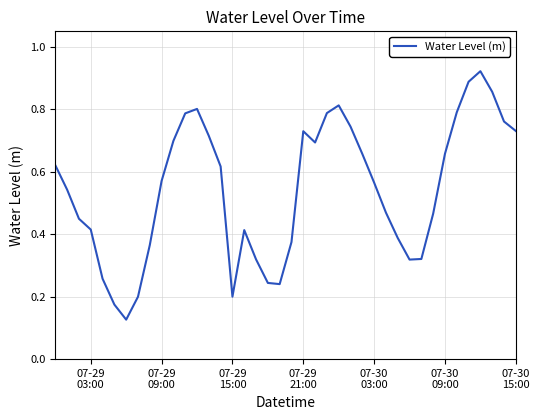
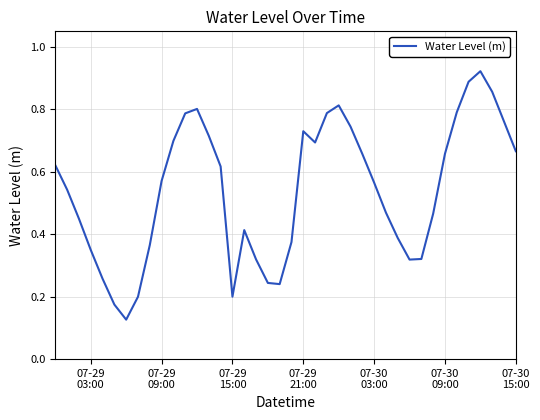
07-29 03:00: 0.42 -> 0.35
07-30 15:00: 0.73 -> 0.67
